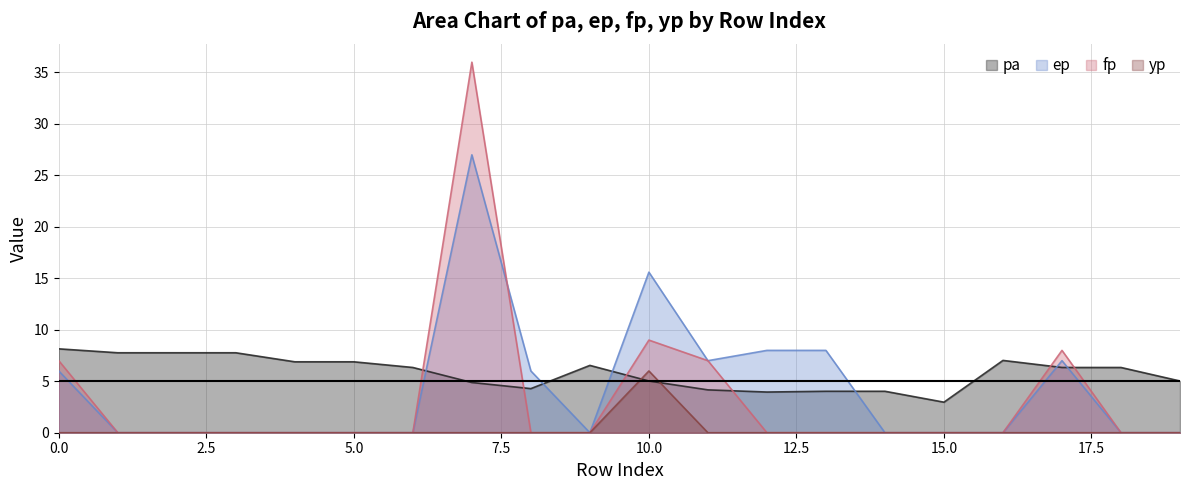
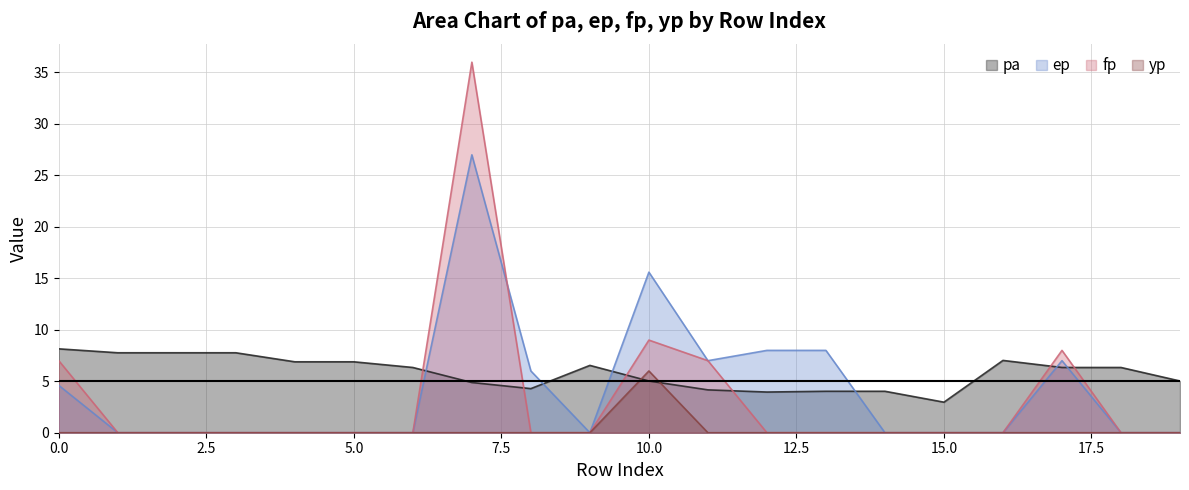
ep, 0.0: 6.0 -> 4.6
